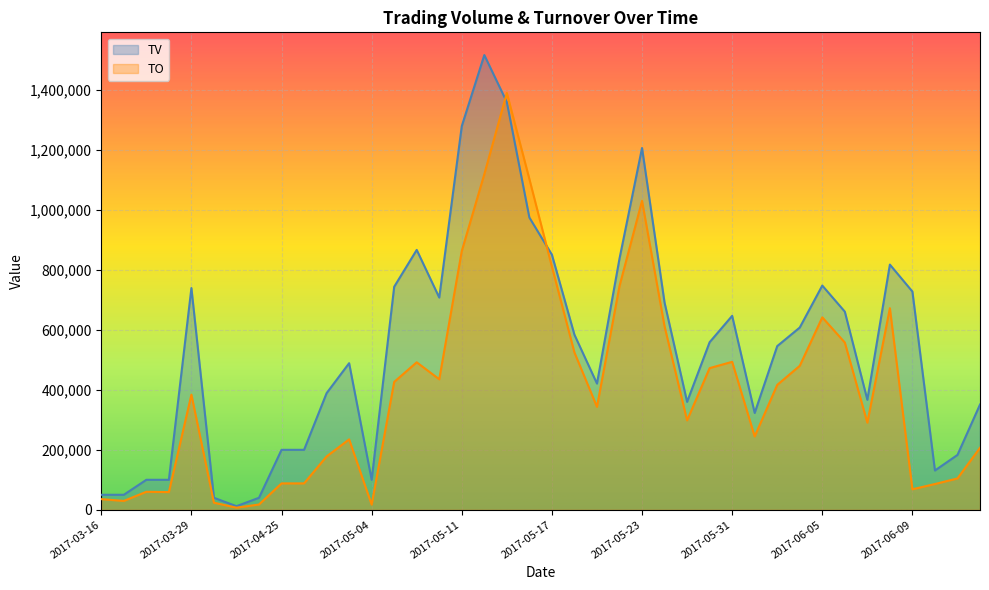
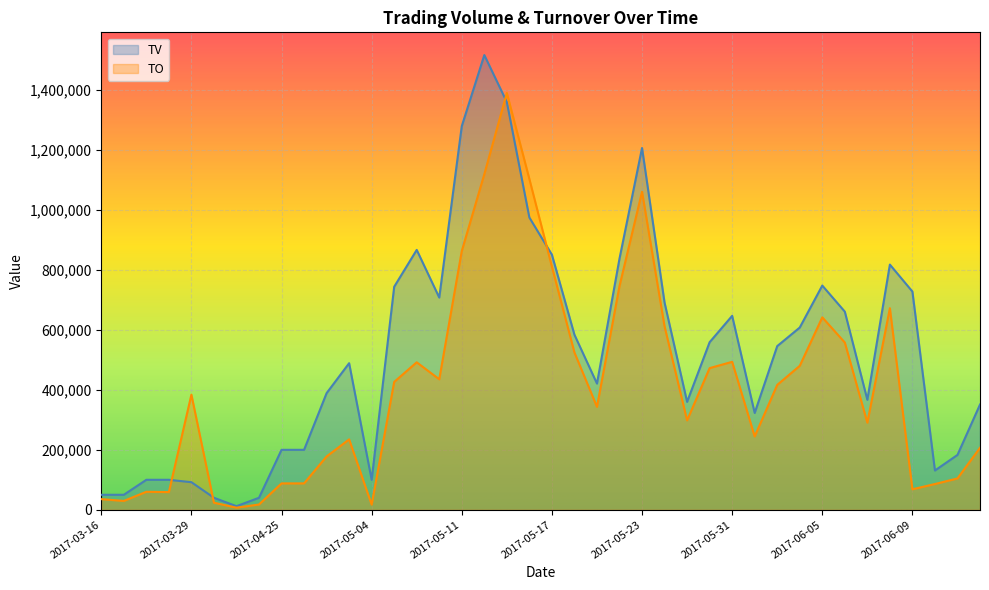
TV, 2017-03-29: 740,000 -> 90,000
TO, 2017-05-23: 1,030,000 -> 1,060,000
